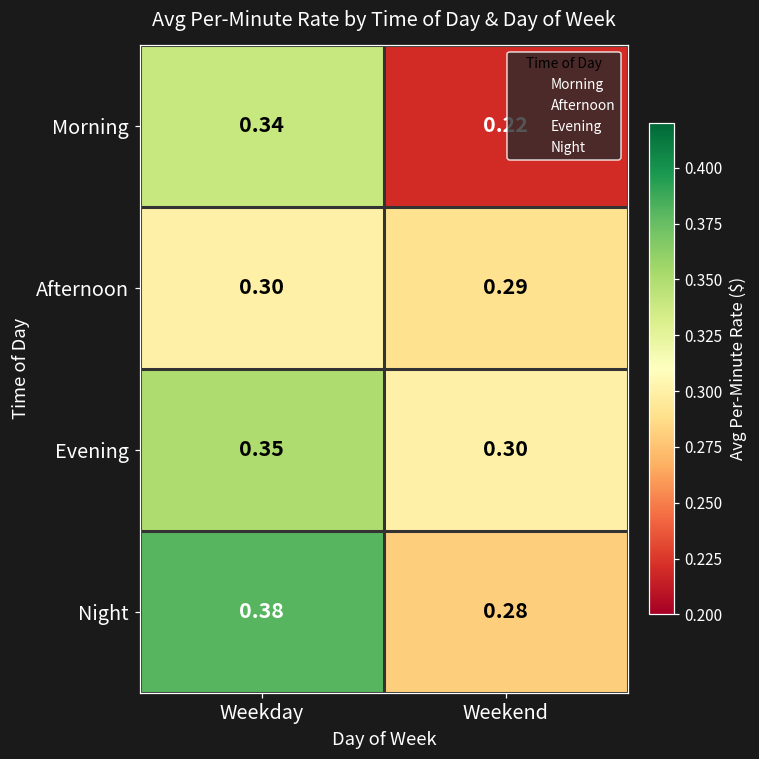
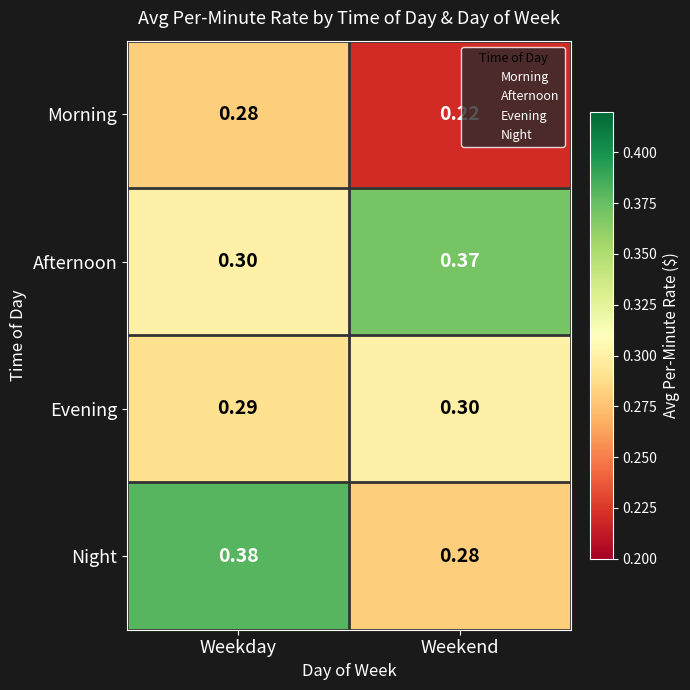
Morning, Weekday: 0.34 -> 0.28
Afternoon, Weekend: 0.29 -> 0.37
Evening, Weekday: 0.35 -> 0.29
